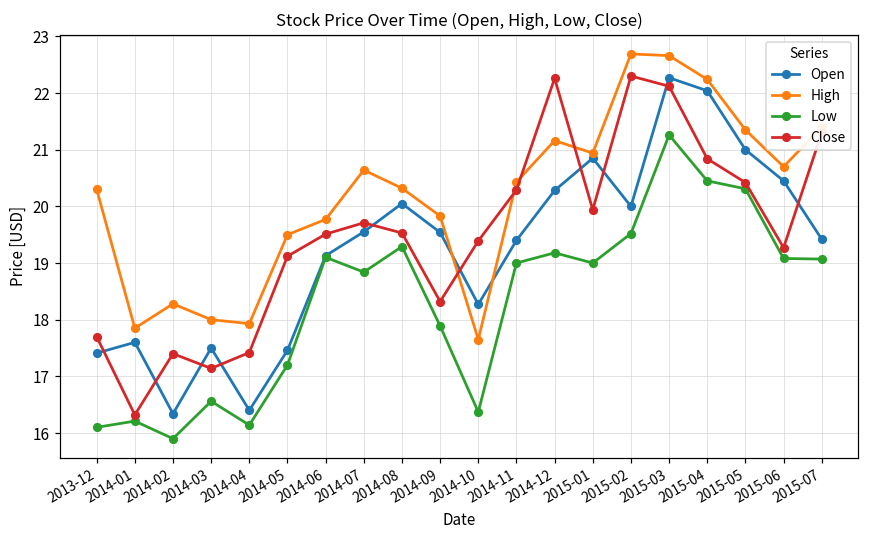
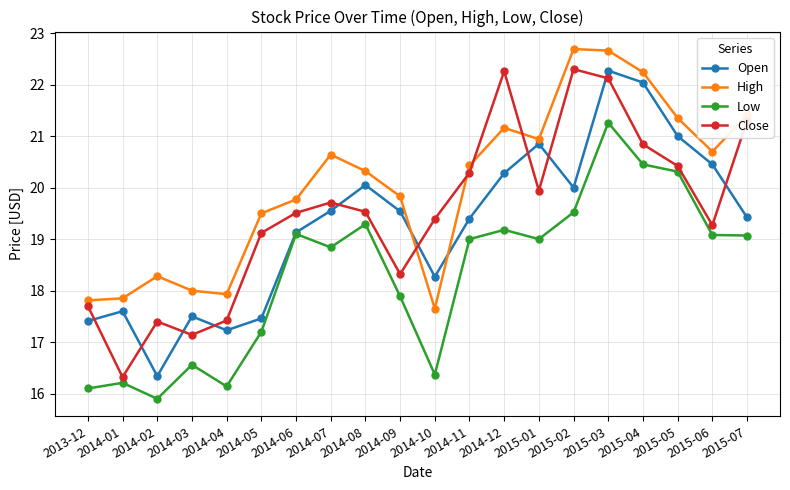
High, 2013-12: 20.3 -> 17.8
Open, 2014-04: 16.4 -> 17.2
